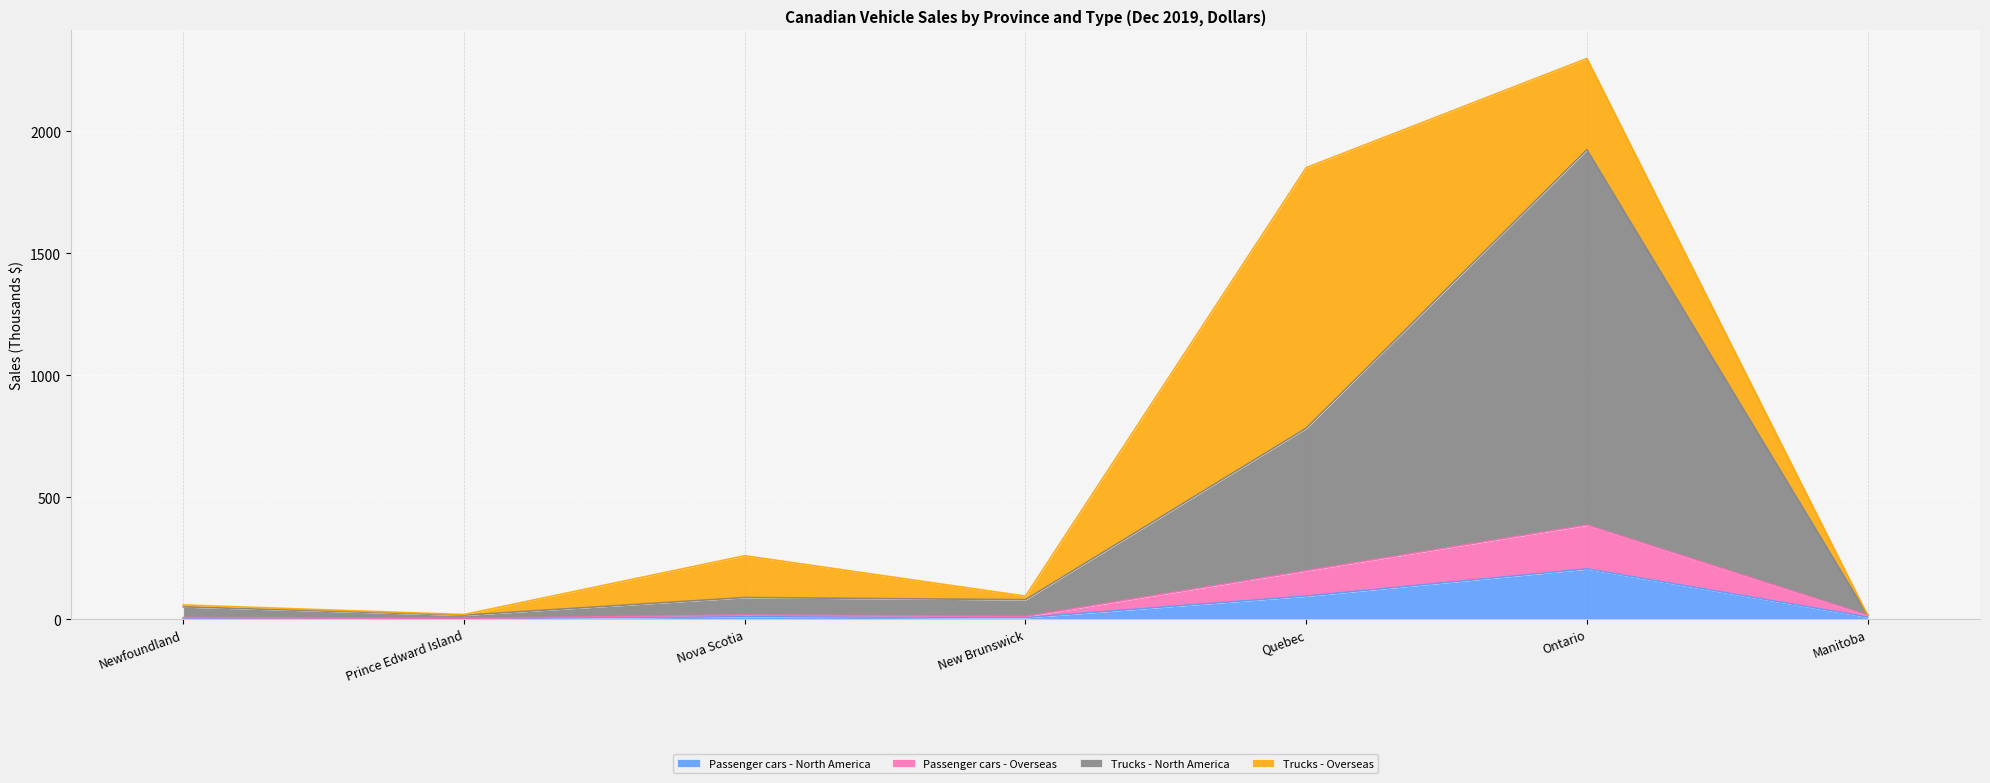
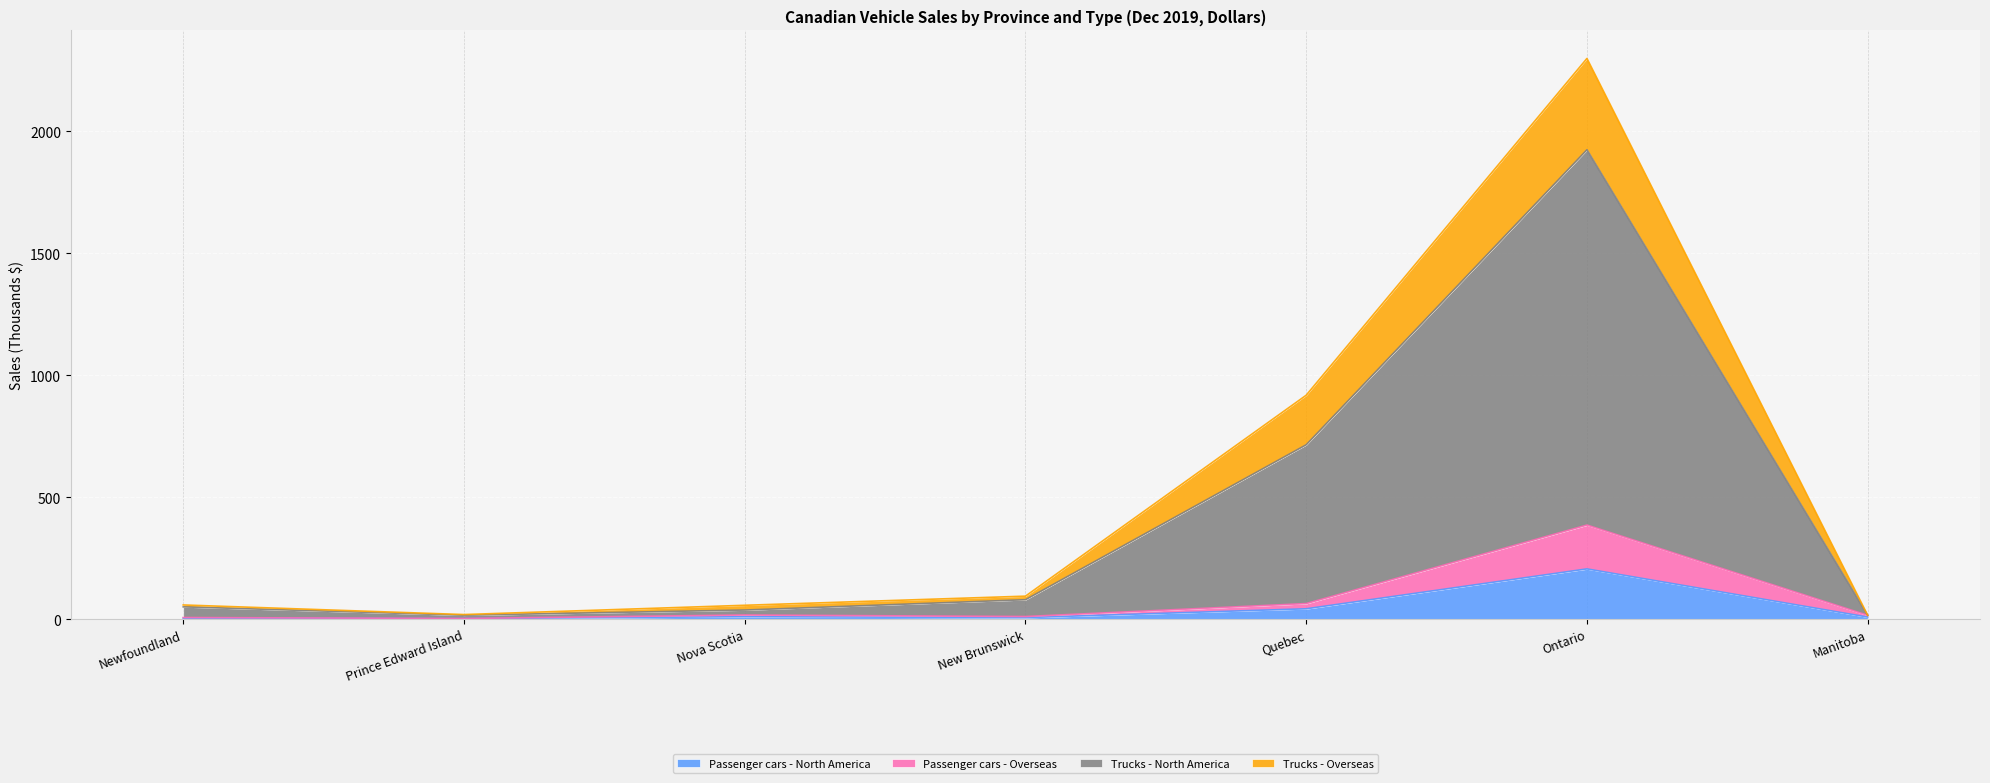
Trucks - North America, Nova Scotia: 70 -> 20
Trucks - Overseas, Nova Scotia: 170 -> 20
Passenger cars - North America, Quebec: 90 -> 40
Passenger cars - Overseas, Quebec: 100 -> 20
Trucks - North America, Quebec: 580 -> 650
Trucks - Overseas, Quebec: 1070 -> 200
